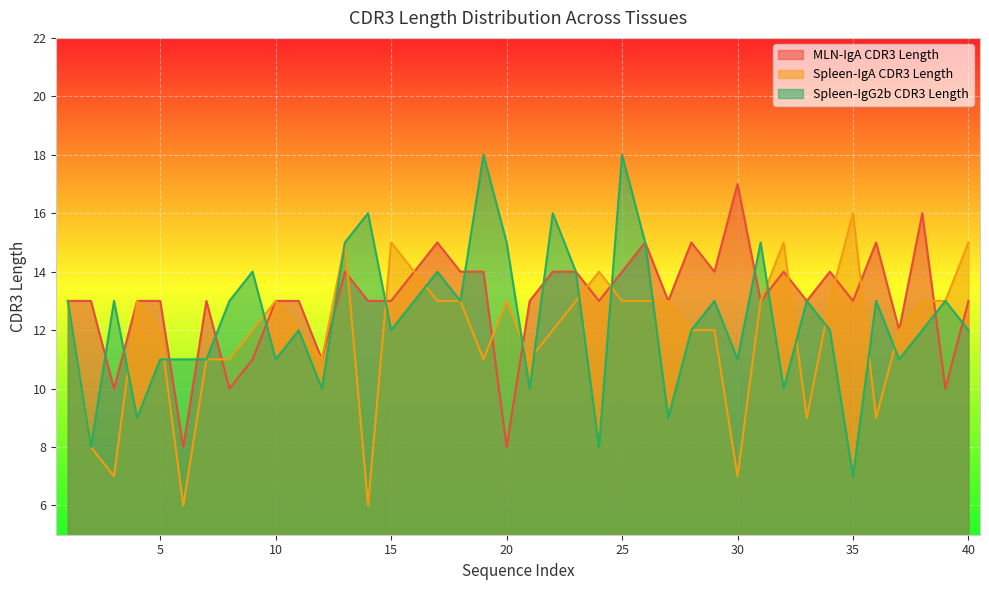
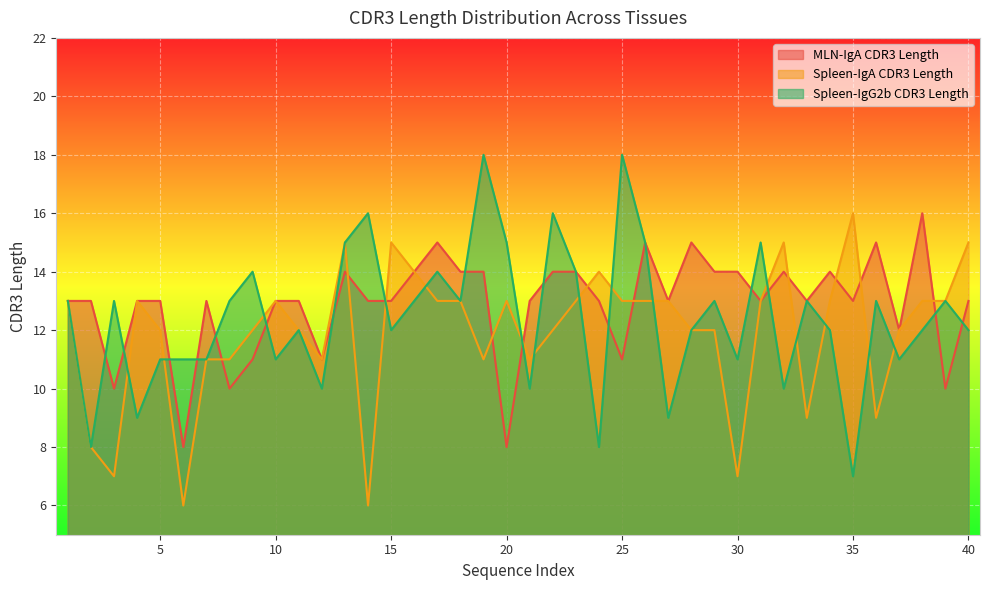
MLN-IgA CDR3 Length, 25: 14 -> 11
MLN-IgA CDR3 Length, 30: 17 -> 14
